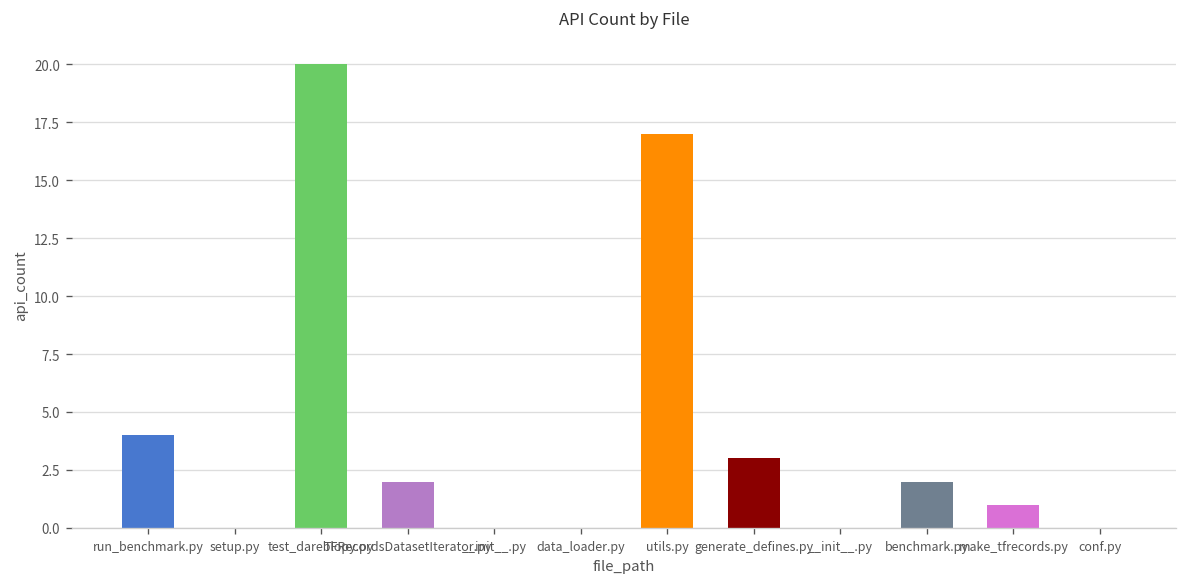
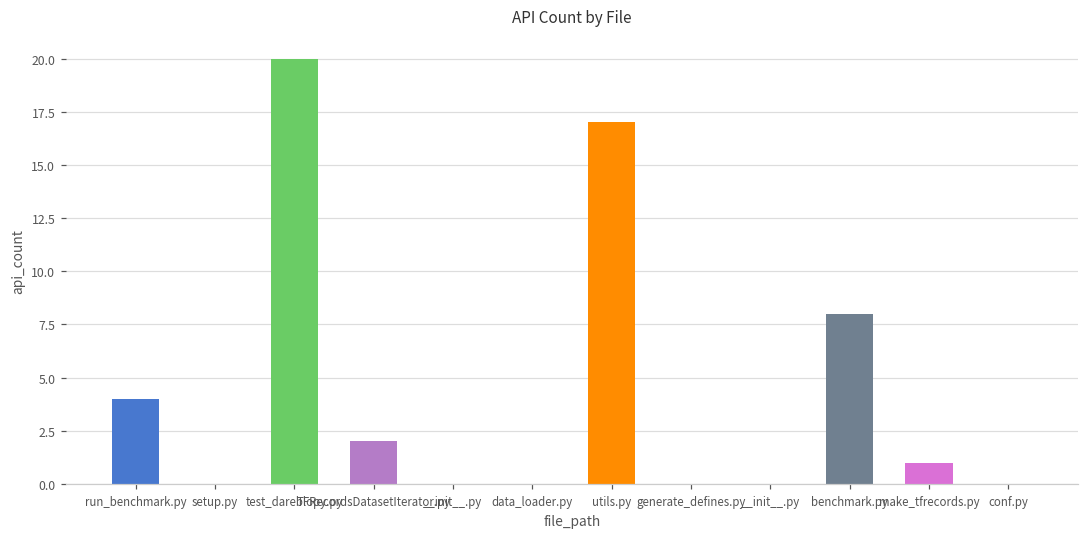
generate_defines.py: 3 -> 0
benchmark.py: 2 -> 8
